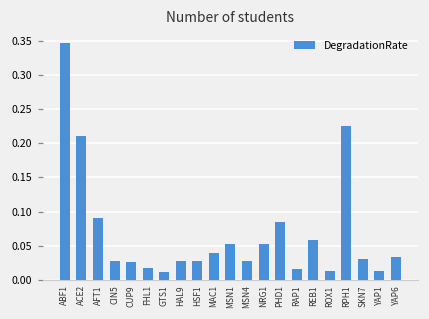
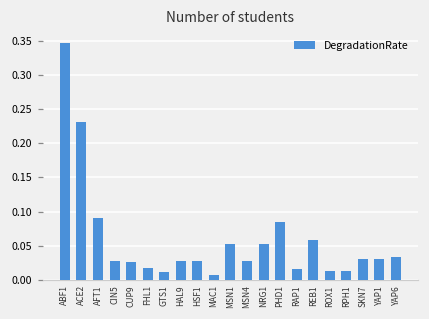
ACE2: 0.21 -> 0.23
MAC1: 0.04 -> 0.01
RPH1: 0.23 -> 0.01
YAP1: 0.01 -> 0.03
